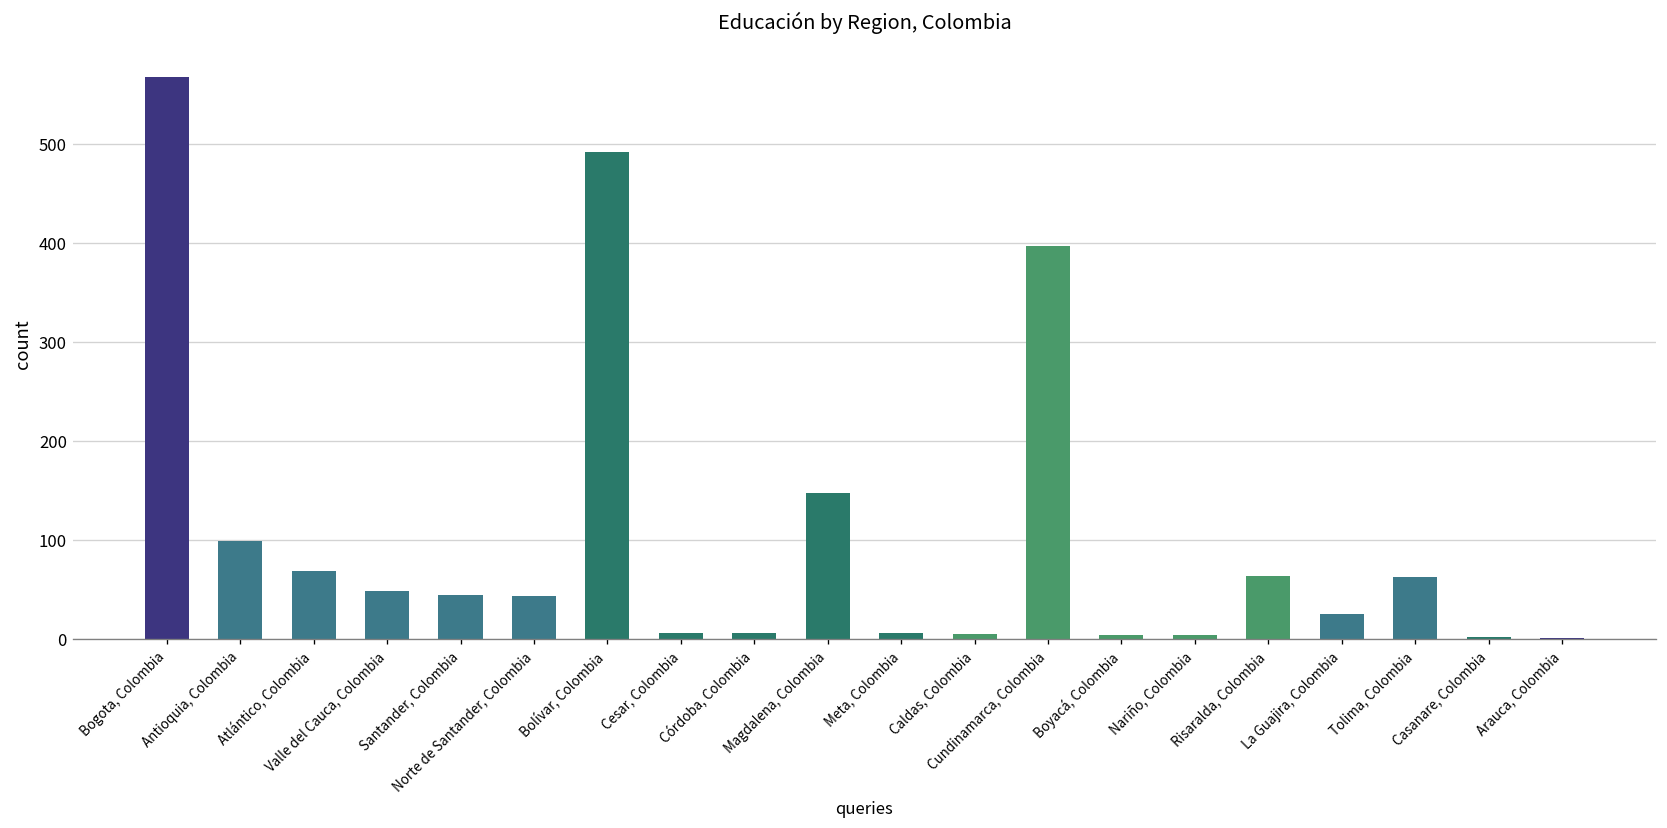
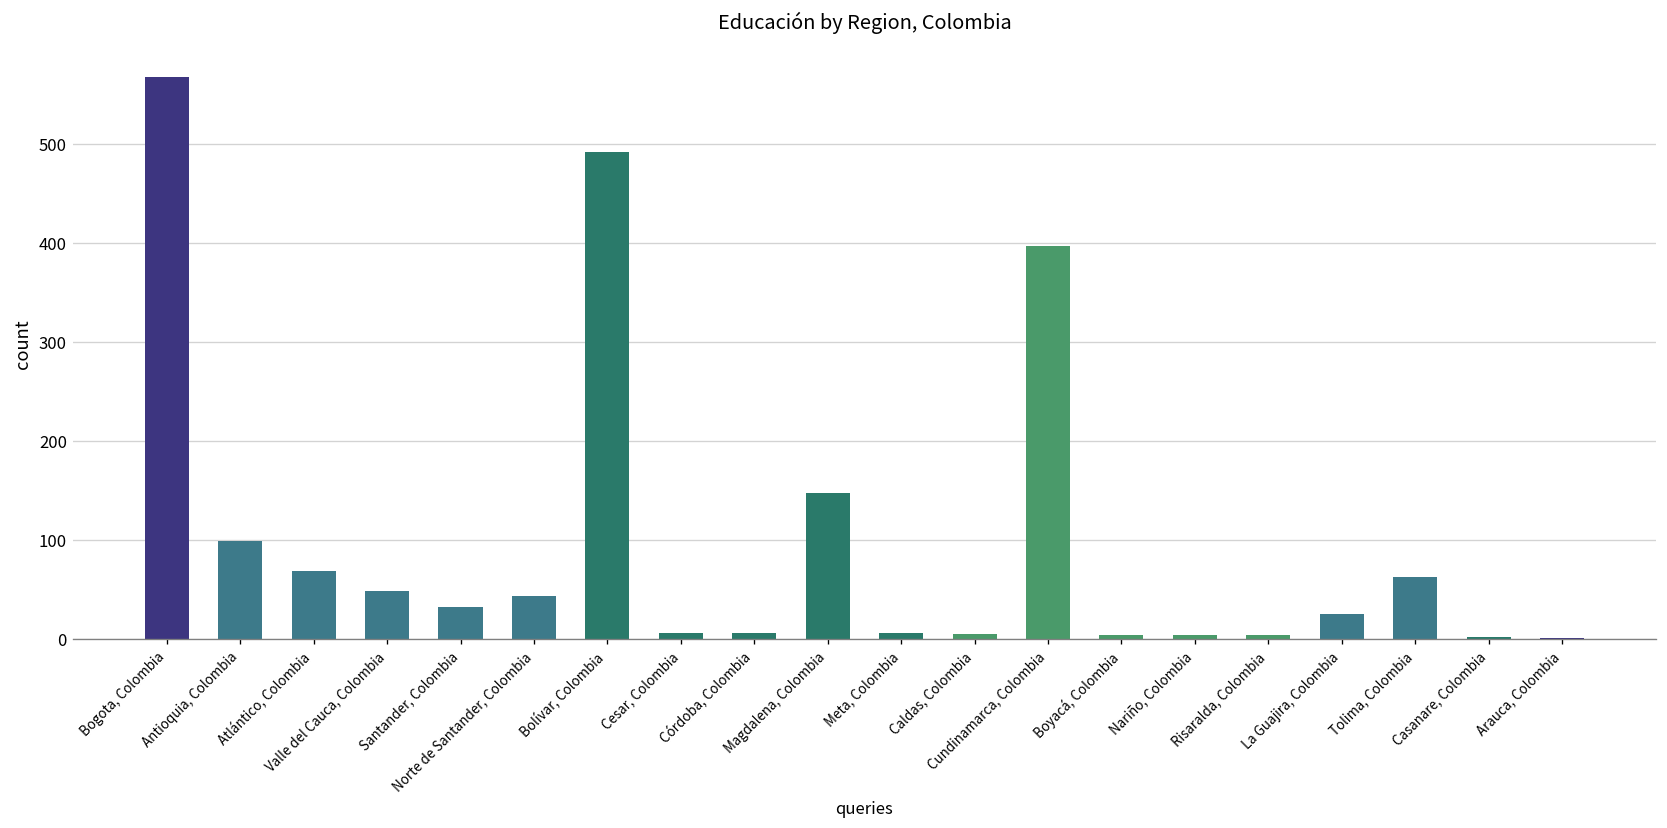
Santander, Colombia: 50 -> 30
Risaralda, Colombia: 60 -> 0
